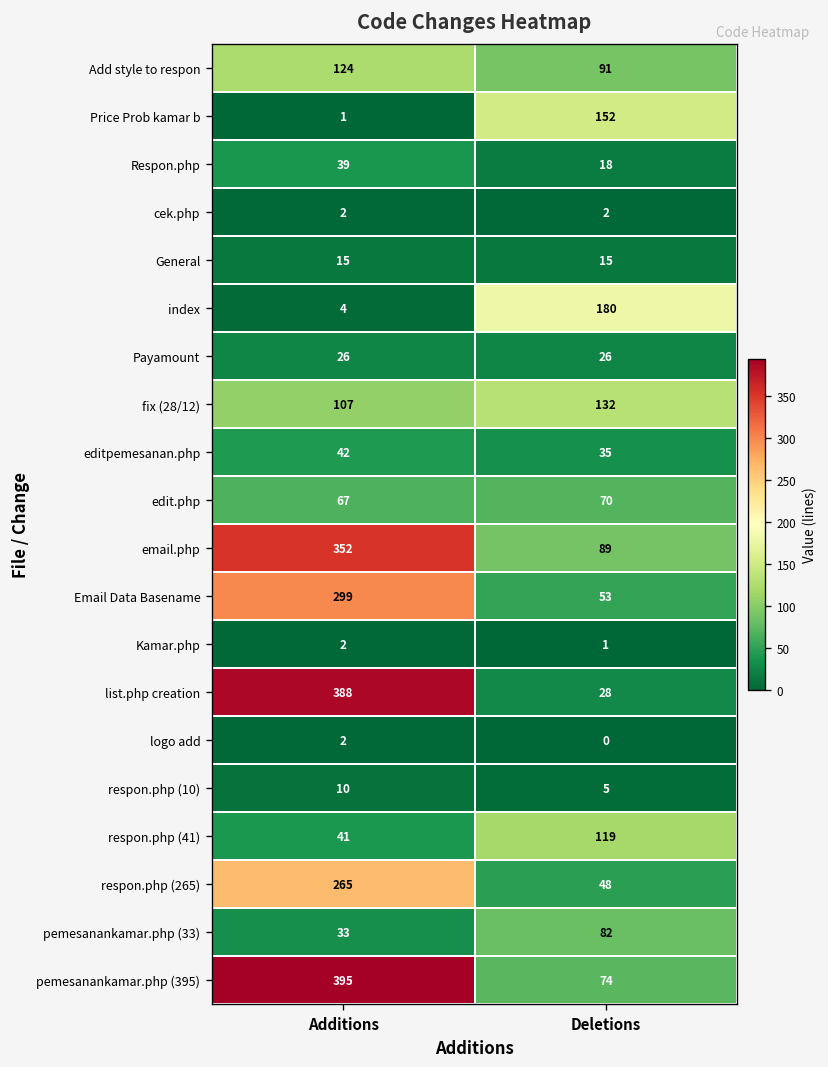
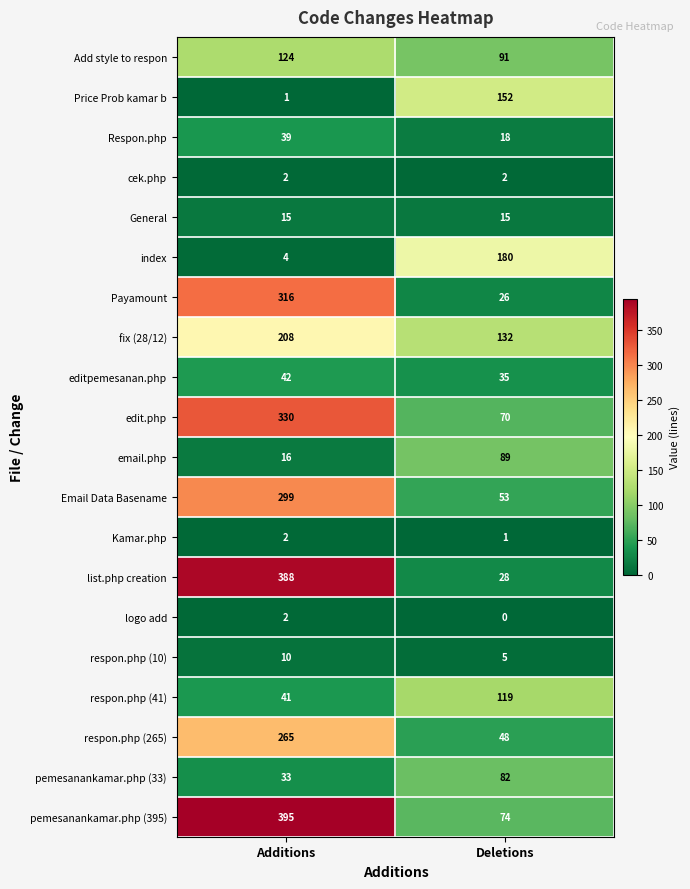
Payamount, Additions: 26 -> 316
fix (28/12), Additions: 107 -> 208
edit.php, Additions: 67 -> 330
email.php, Additions: 352 -> 16
